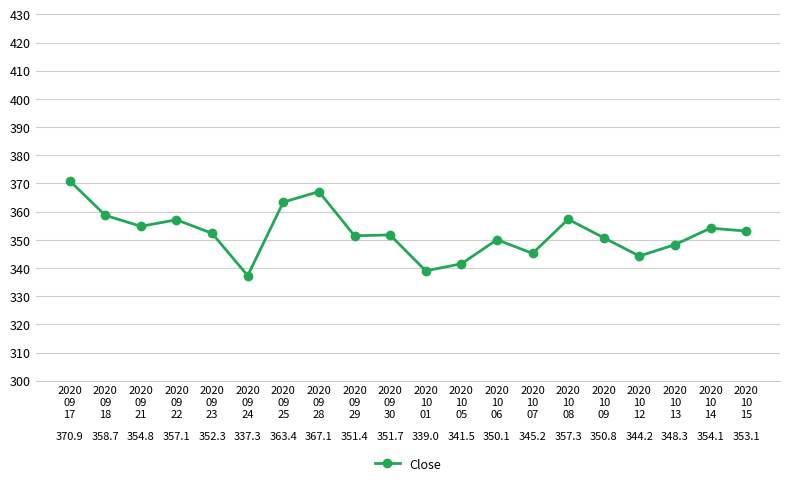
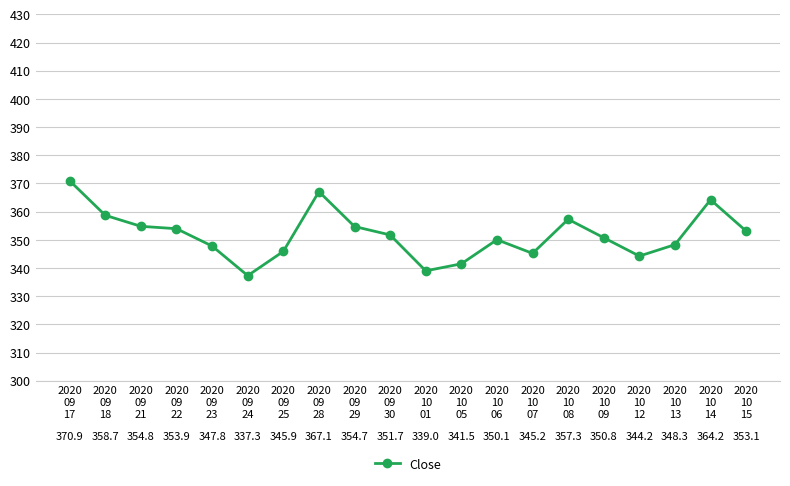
2020 09 22: 357.1 -> 353.9
2020 09 23: 352.3 -> 347.8
2020 09 25: 363.4 -> 345.9
2020 09 29: 351.4 -> 354.7
2020 10 14: 354.1 -> 364.2
